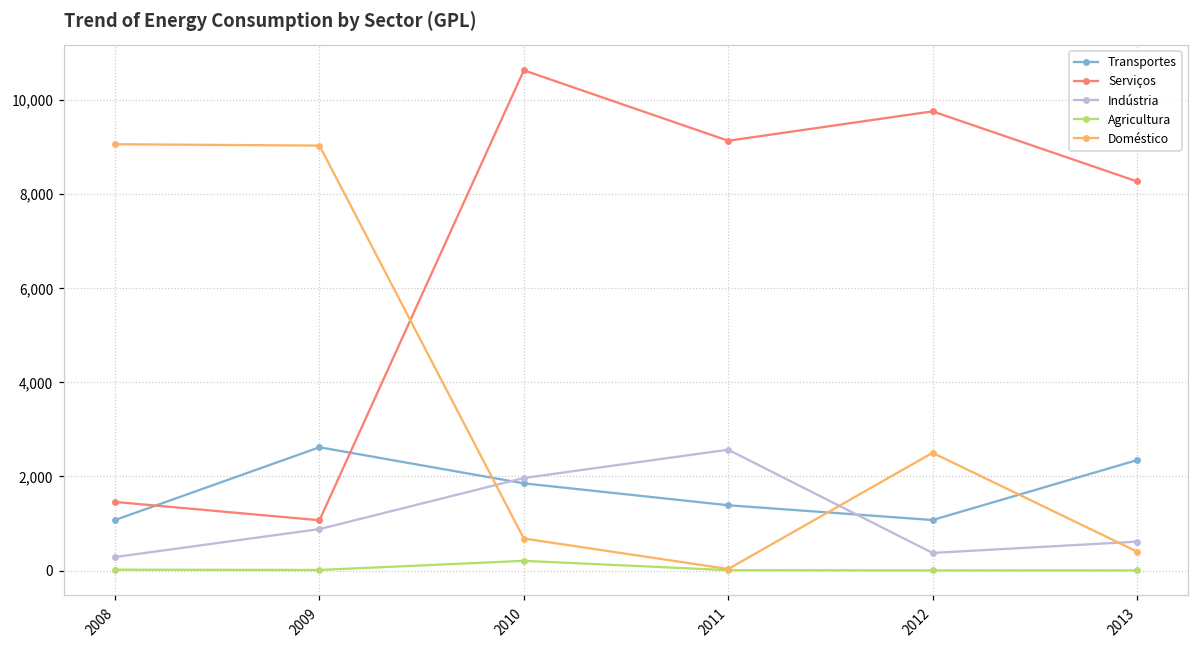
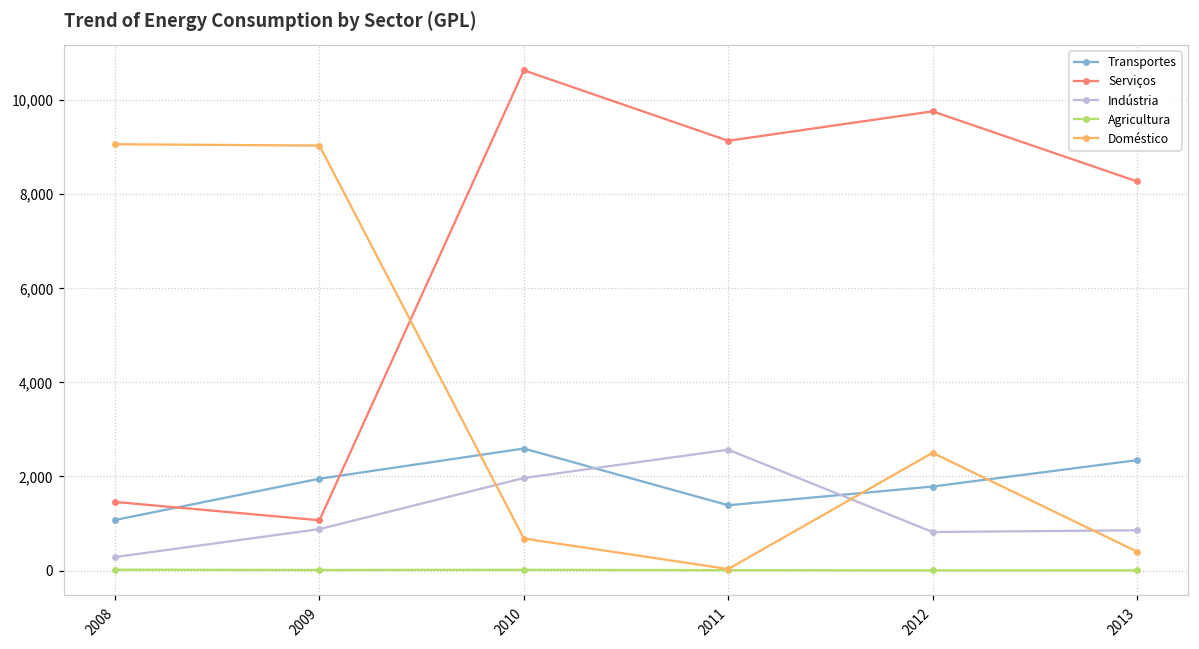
Transportes, 2009: 2,600 -> 2,000
Transportes, 2010: 1,900 -> 2,600
Agricultura, 2010: 200 -> 0
Transportes, 2012: 1,100 -> 1,800
Indústria, 2012: 400 -> 800
Indústria, 2013: 600 -> 900
